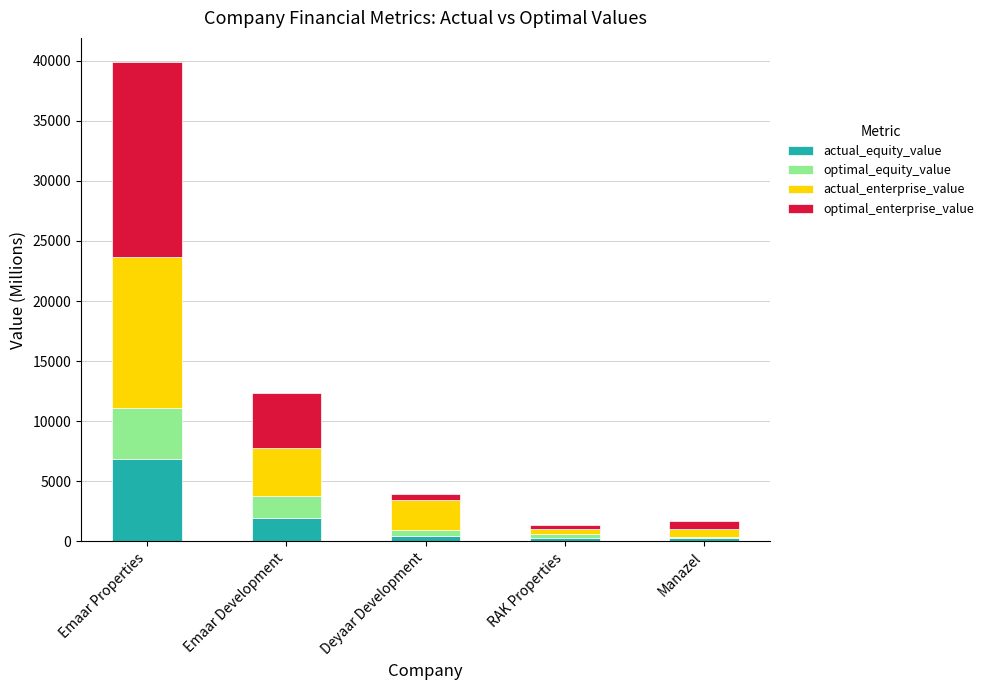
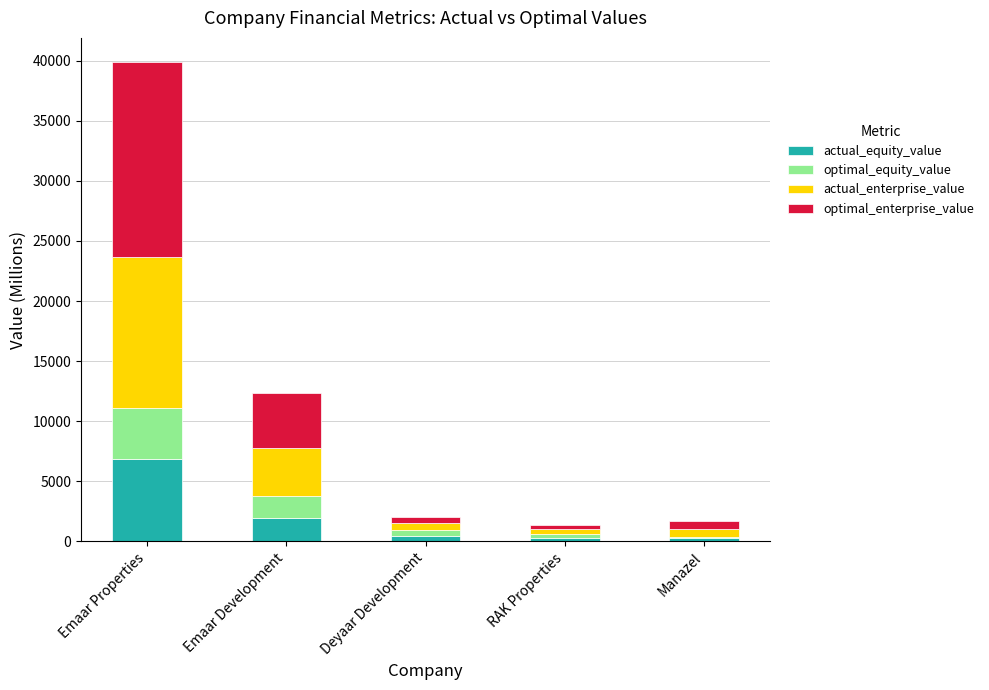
actual_enterprise_value, Deyaar Development: 2500 -> 600
